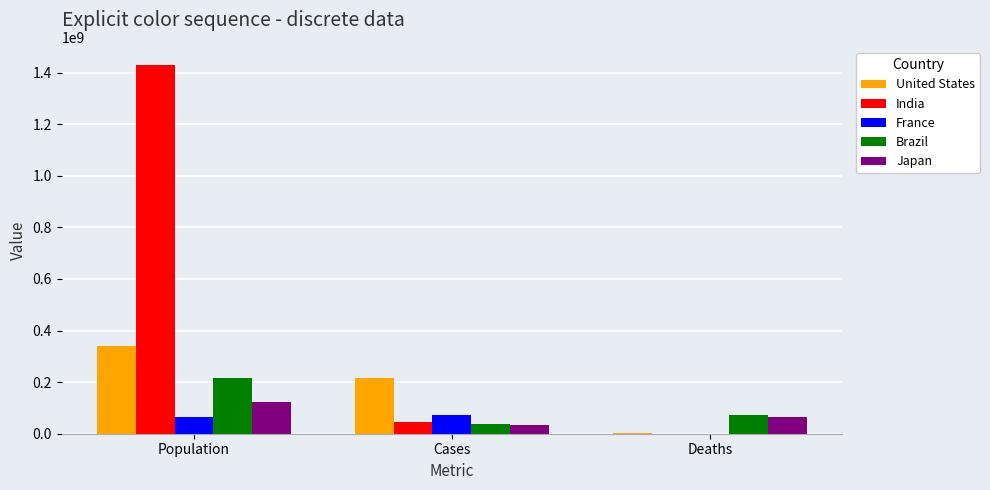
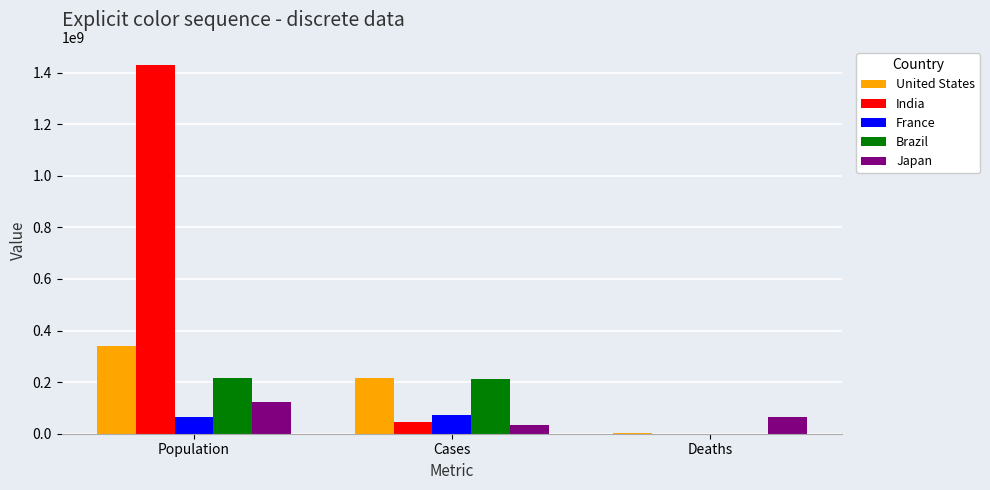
Brazil, Cases: 40000000 -> 210000000
Brazil, Deaths: 70000000 -> 0
